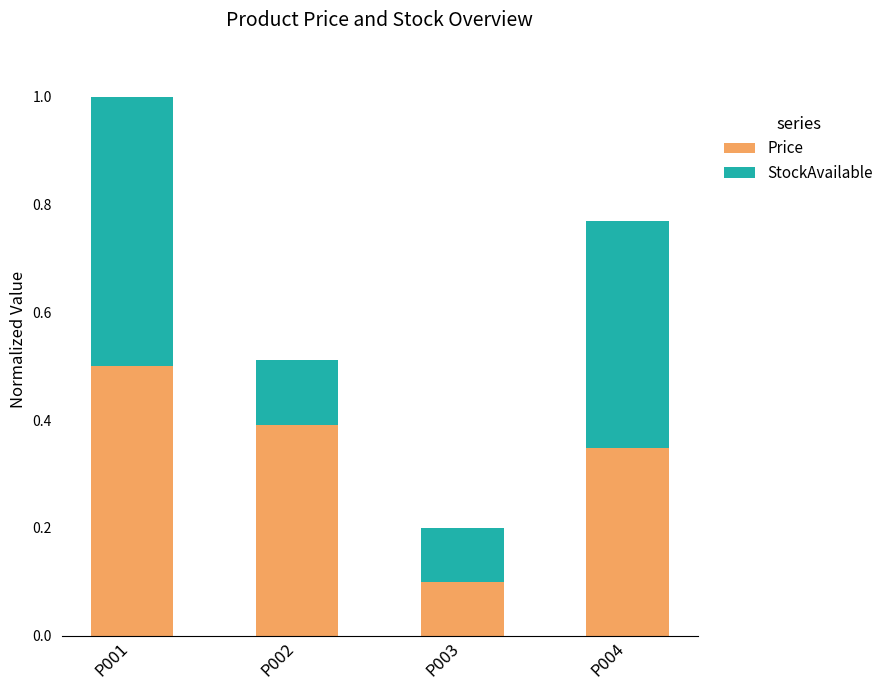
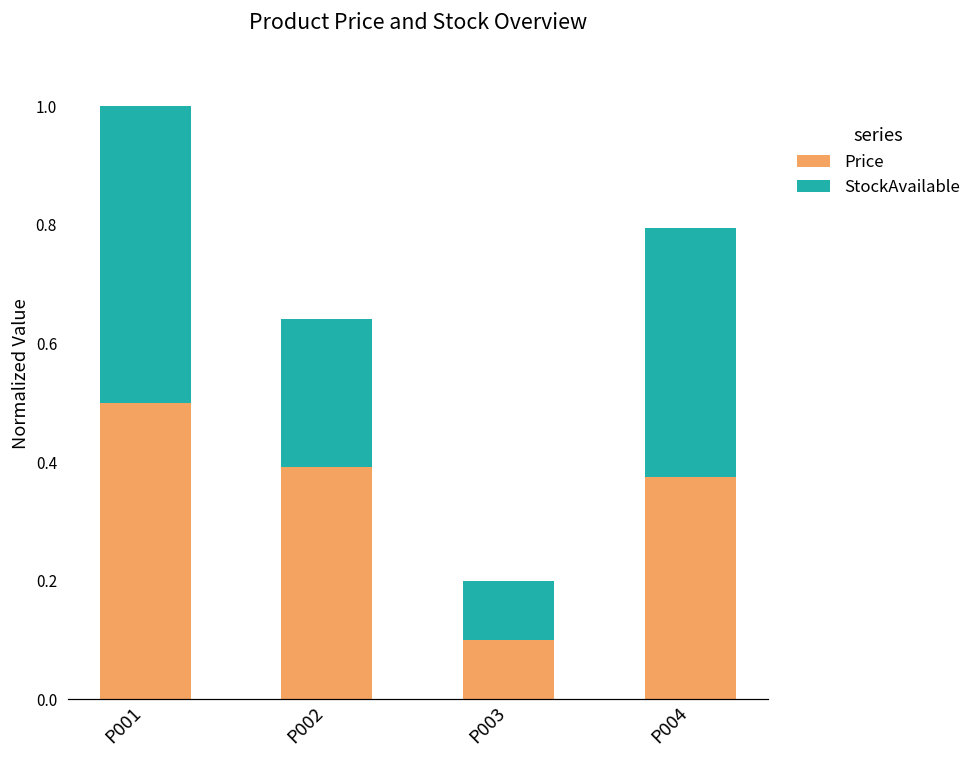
StockAvailable, P002: 0.12 -> 0.25
Price, P004: 0.35 -> 0.38
